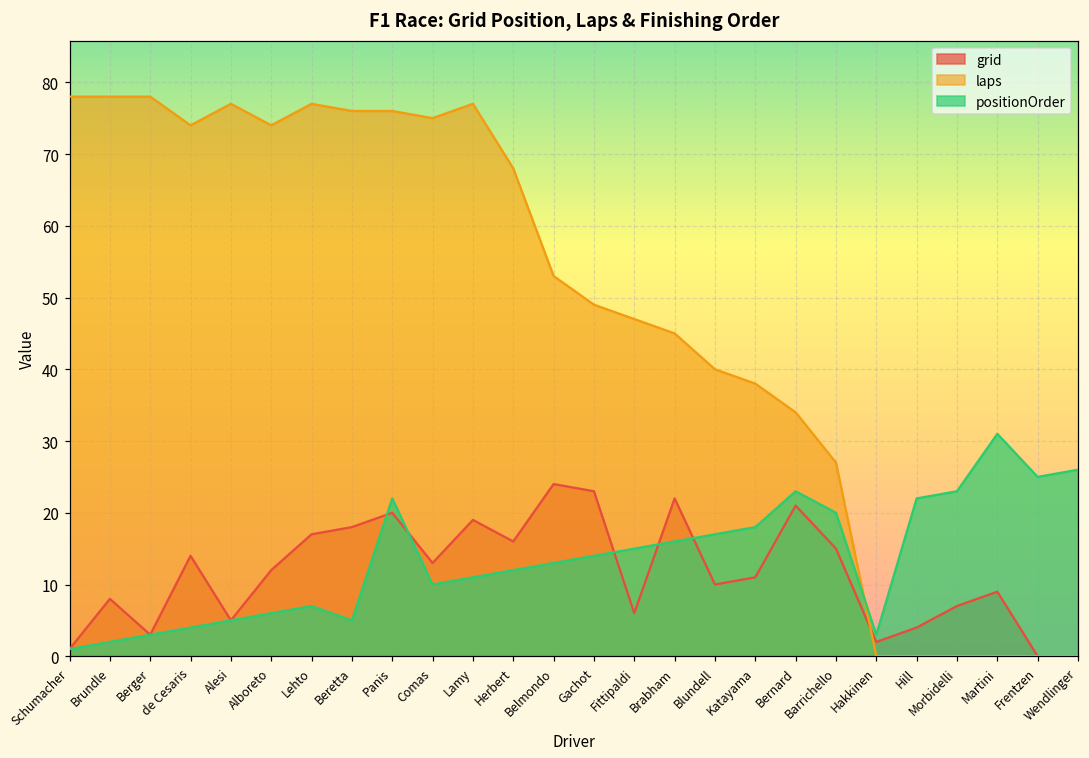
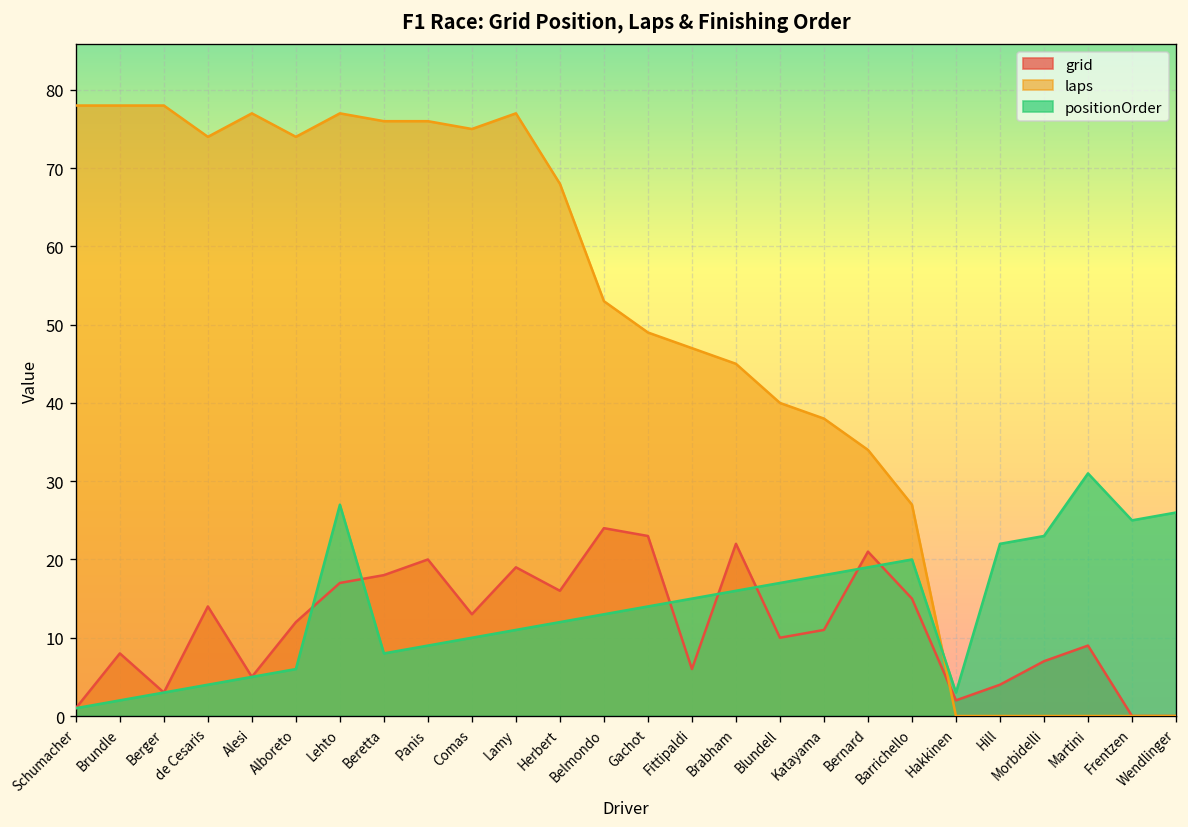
positionOrder, Lehto: 7 -> 27
positionOrder, Beretta: 5 -> 8
positionOrder, Panis: 22 -> 9
positionOrder, Bernard: 23 -> 19
